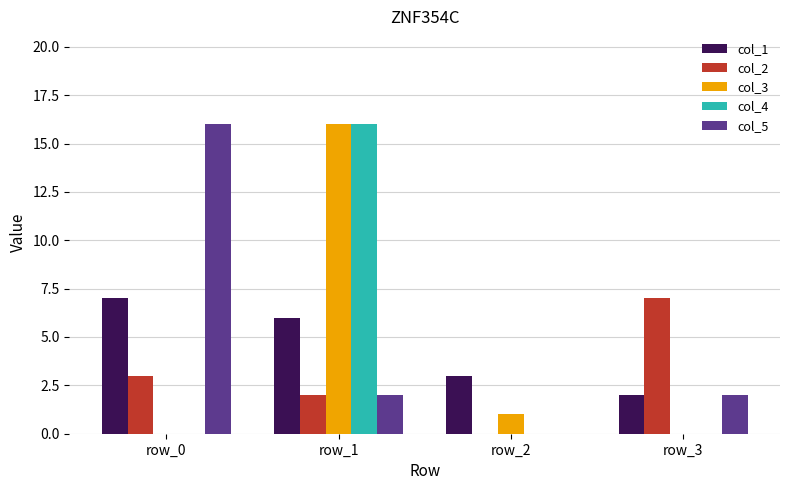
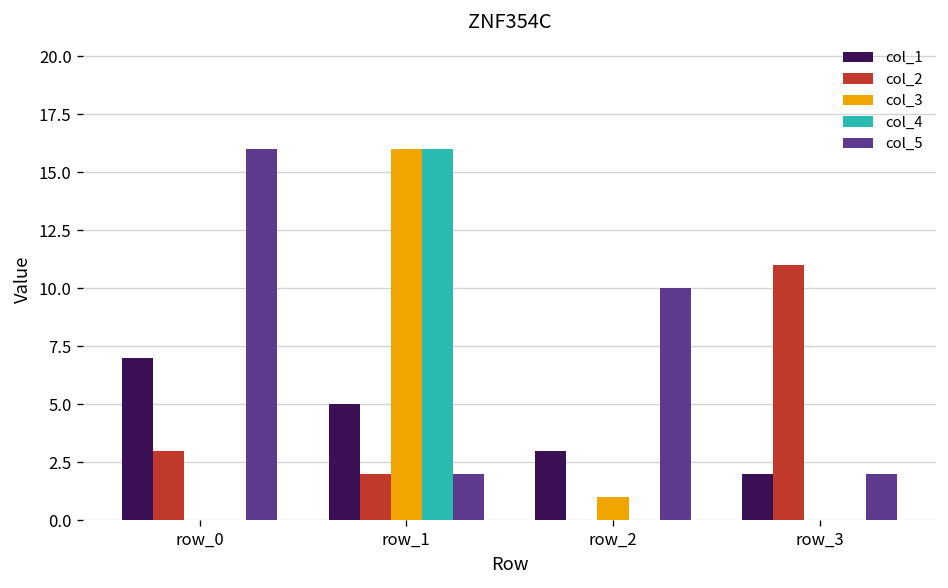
col_1, row_1: 6 -> 5
col_5, row_2: 0 -> 10
col_2, row_3: 7 -> 11
